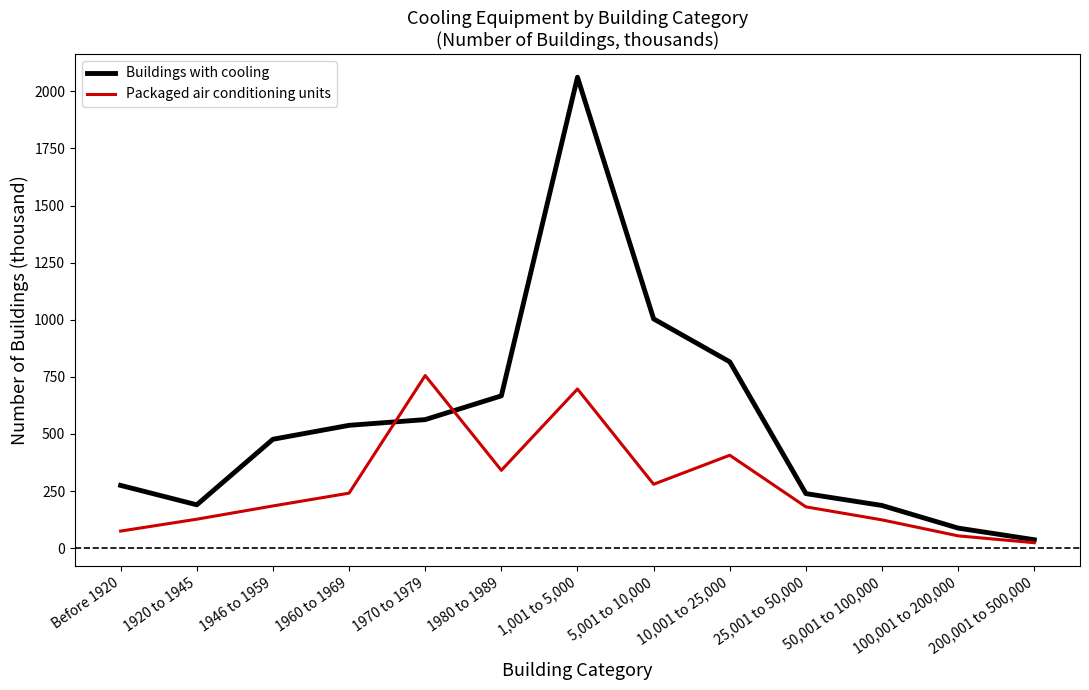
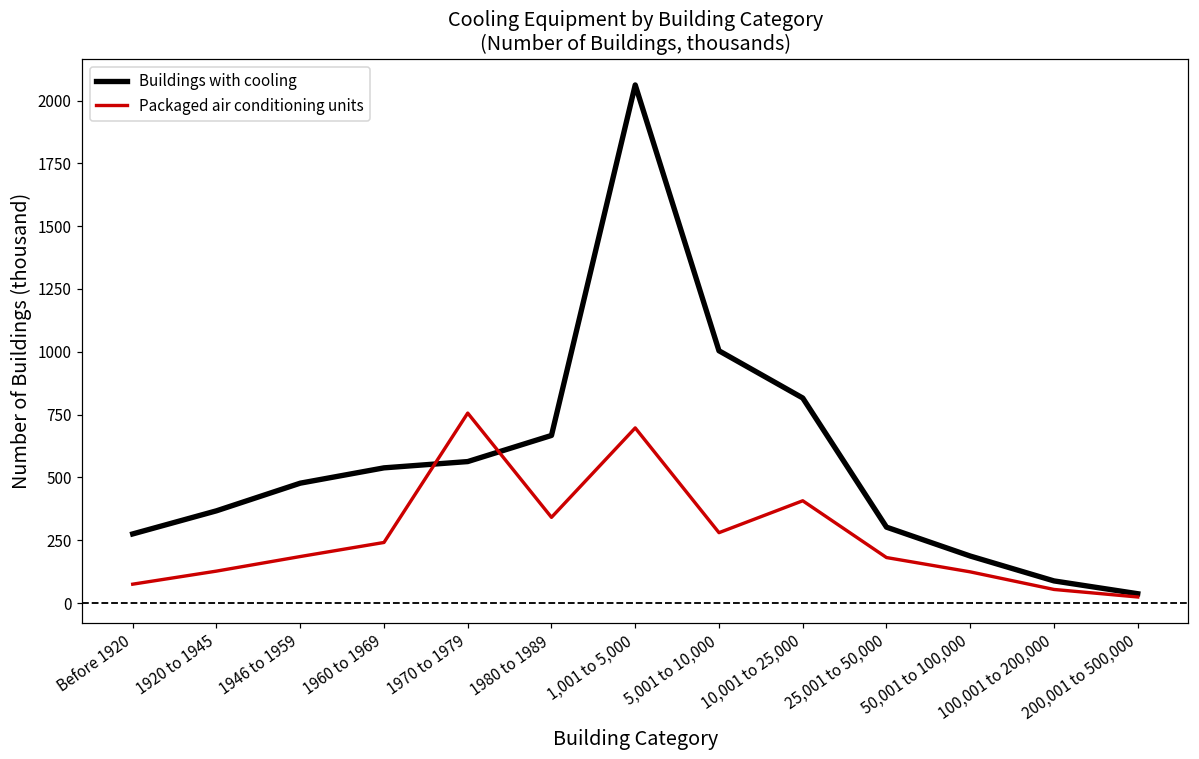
Buildings with cooling, 1920 to 1945: 190 -> 370
Buildings with cooling, 25,001 to 50,000: 240 -> 300
